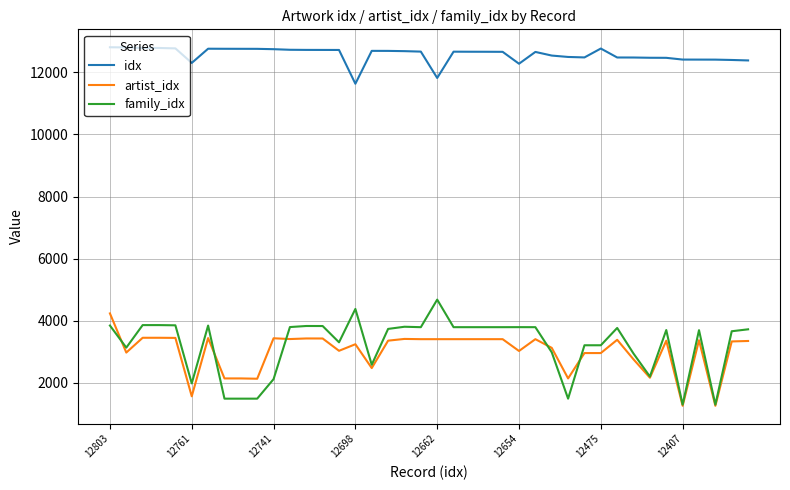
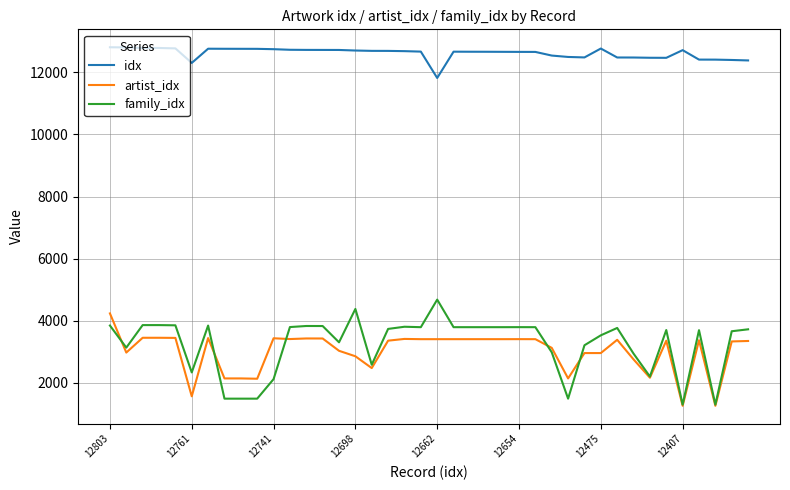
family_idx, 12761: 2000 -> 2300
idx, 12698: 11600 -> 12700
artist_idx, 12698: 3200 -> 2900
idx, 12654: 12300 -> 12700
artist_idx, 12654: 3000 -> 3400
family_idx, 12475: 3200 -> 3500
idx, 12407: 12400 -> 12700
